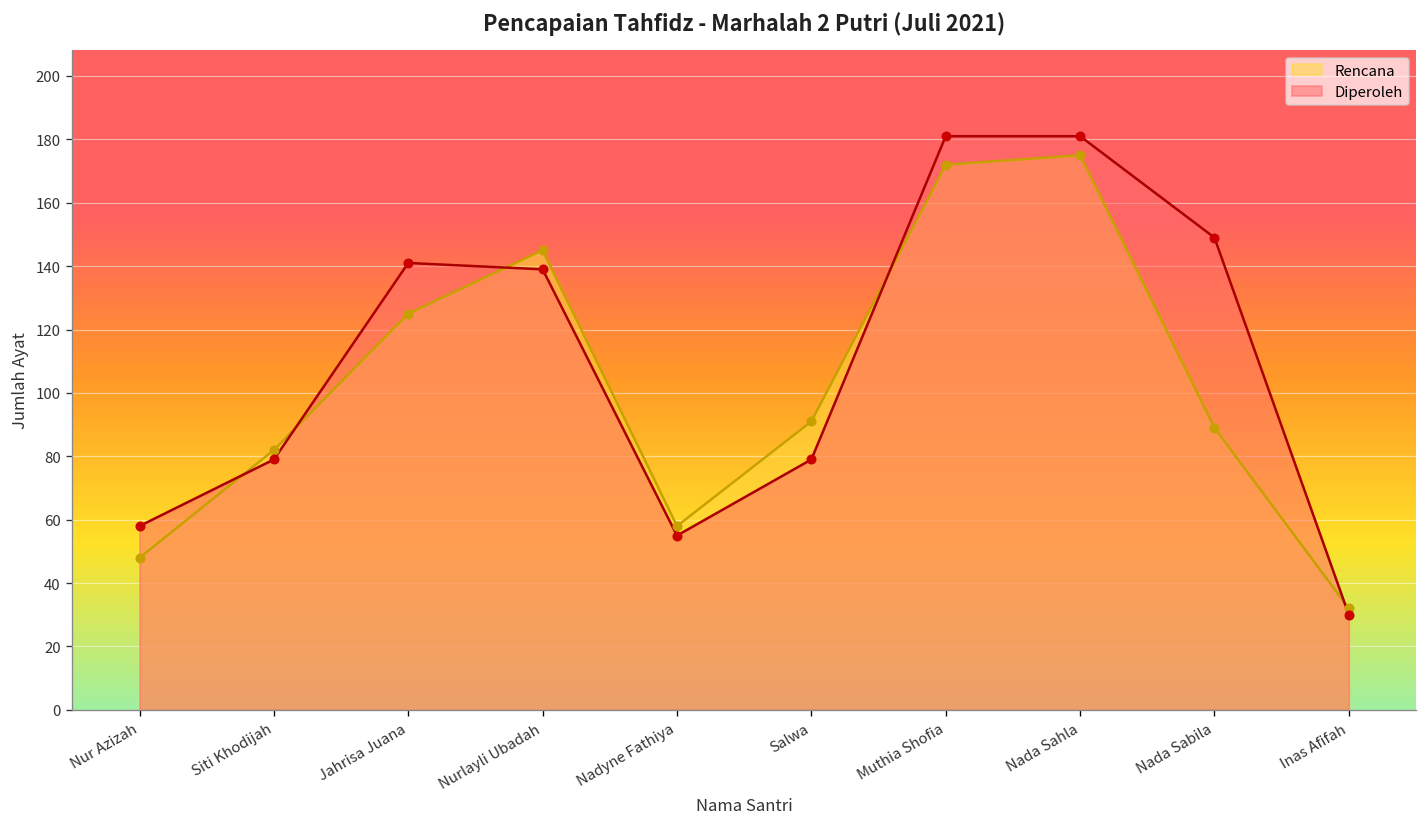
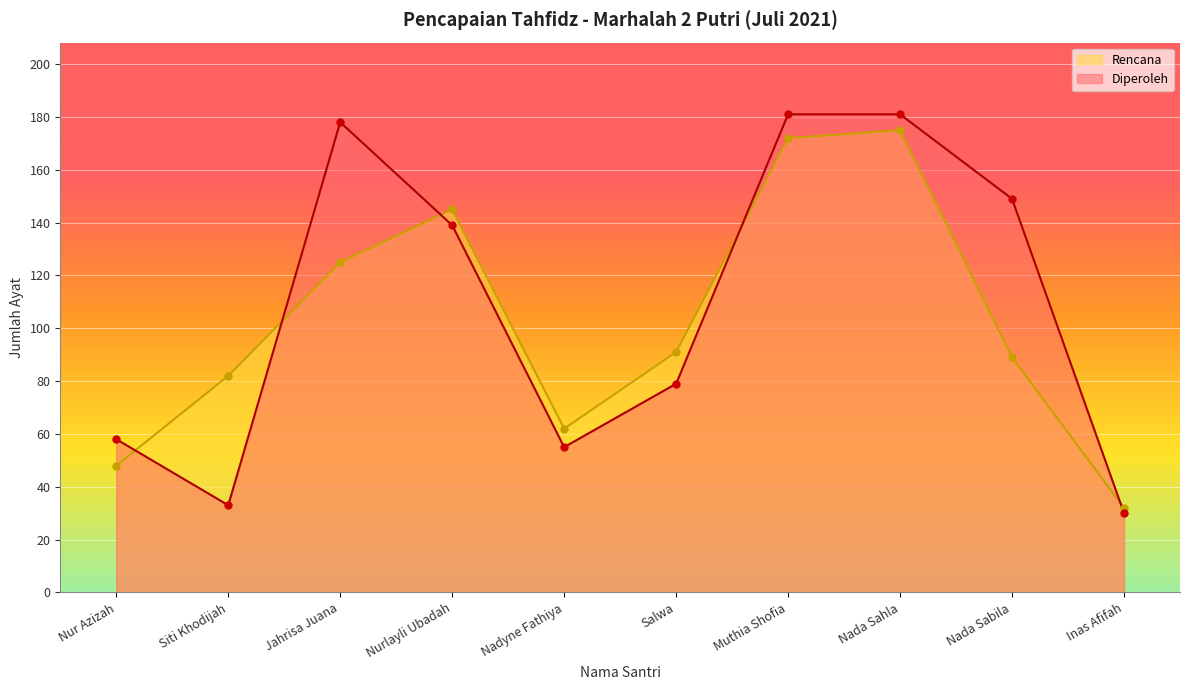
Diperoleh, Siti Khodijah: 79 -> 33
Diperoleh, Jahrisa Juana: 141 -> 178
Rencana, Nadyne Fathiya: 58 -> 62
